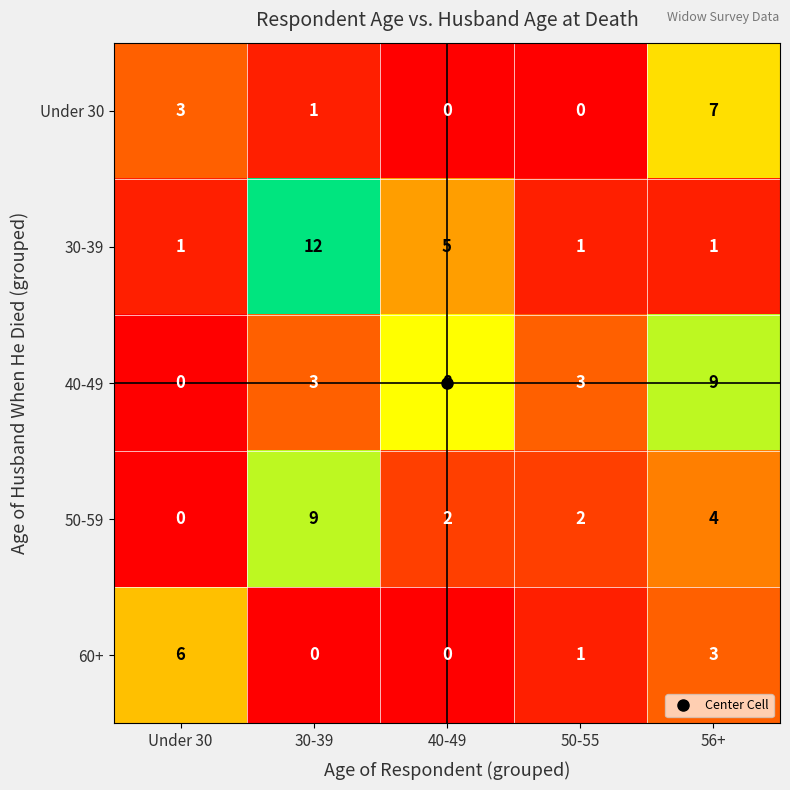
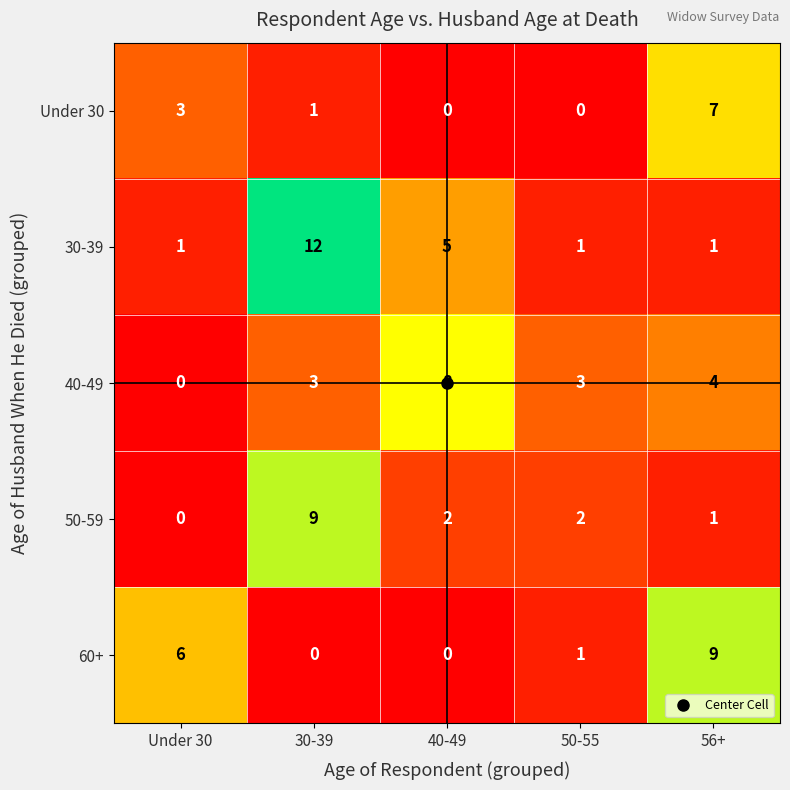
40-49, 56+: 9 -> 4
50-59, 56+: 4 -> 1
60+, 56+: 3 -> 9
